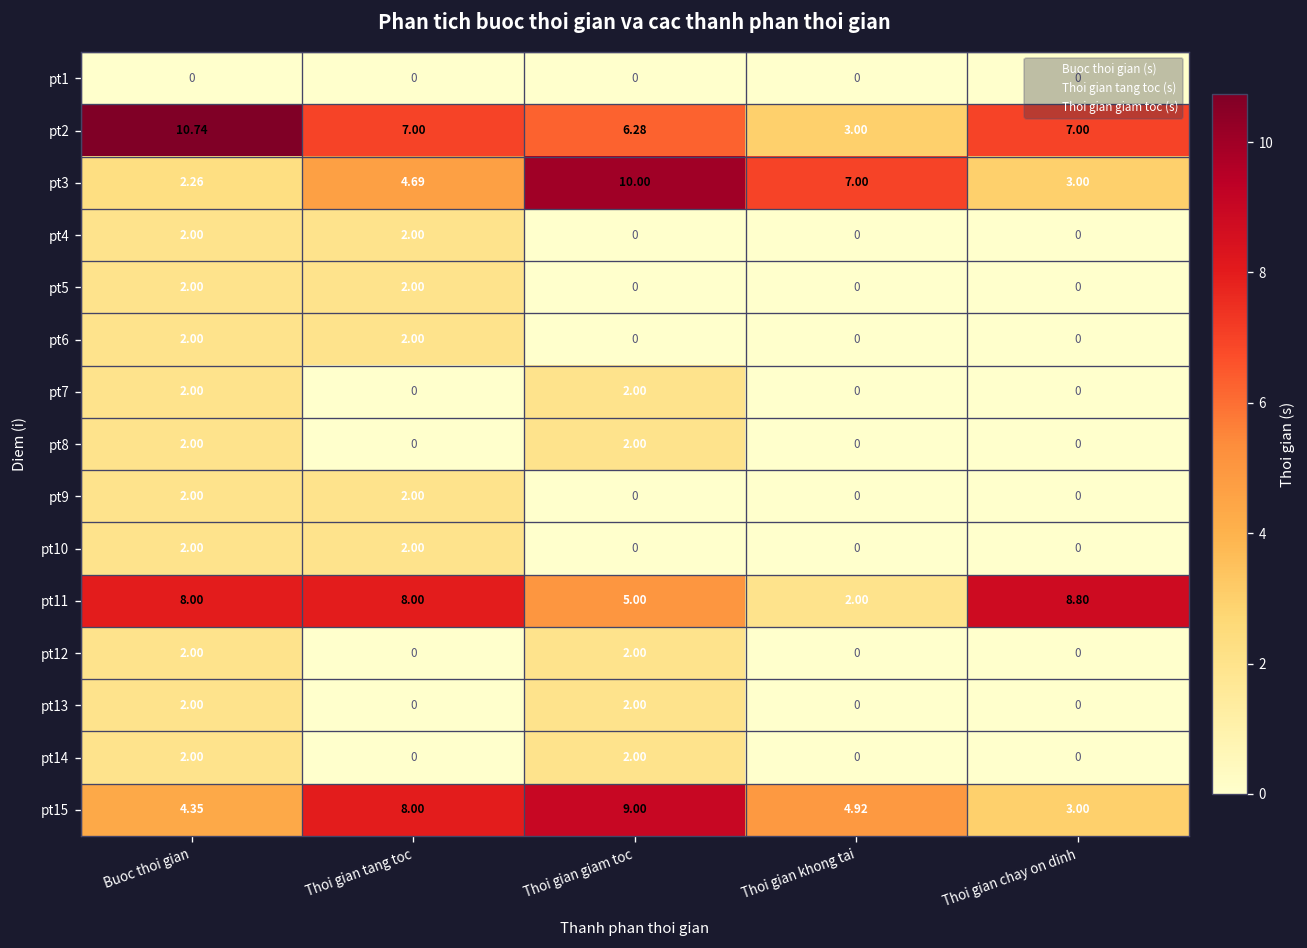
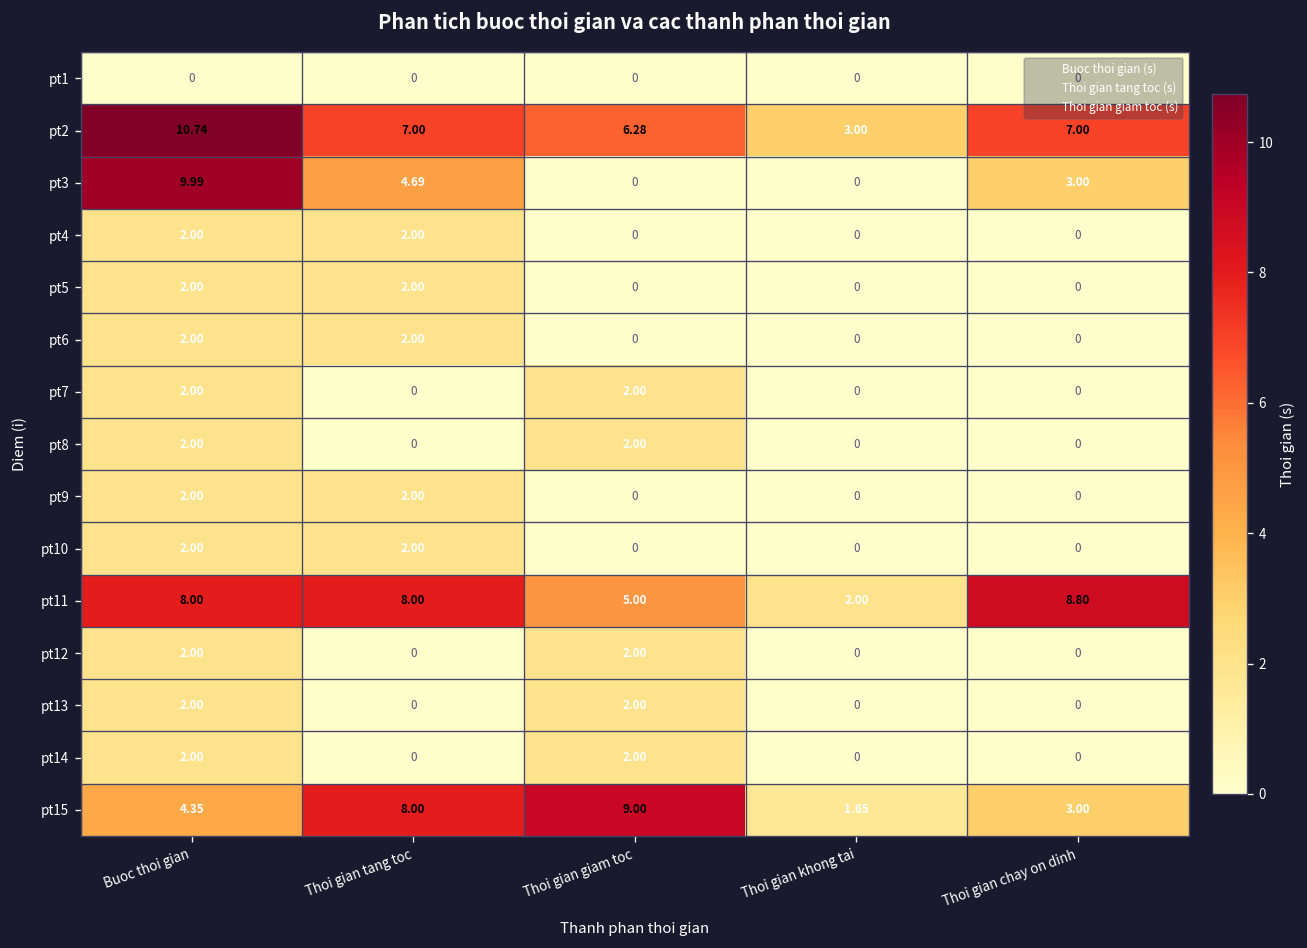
pt3, Buoc thoi gian: 2.26 -> 9.99
pt3, Thoi gian giam toc: 10.00 -> 0
pt3, Thoi gian khong tai: 7.00 -> 0
pt15, Thoi gian khong tai: 4.92 -> 1.65
